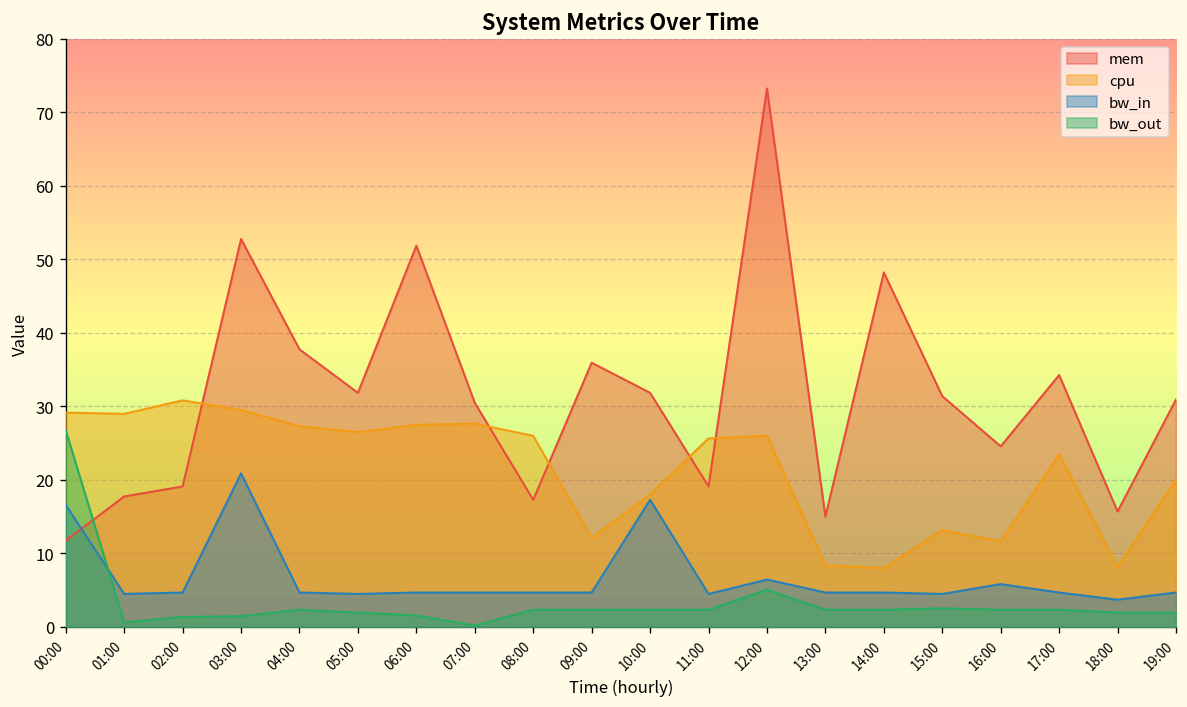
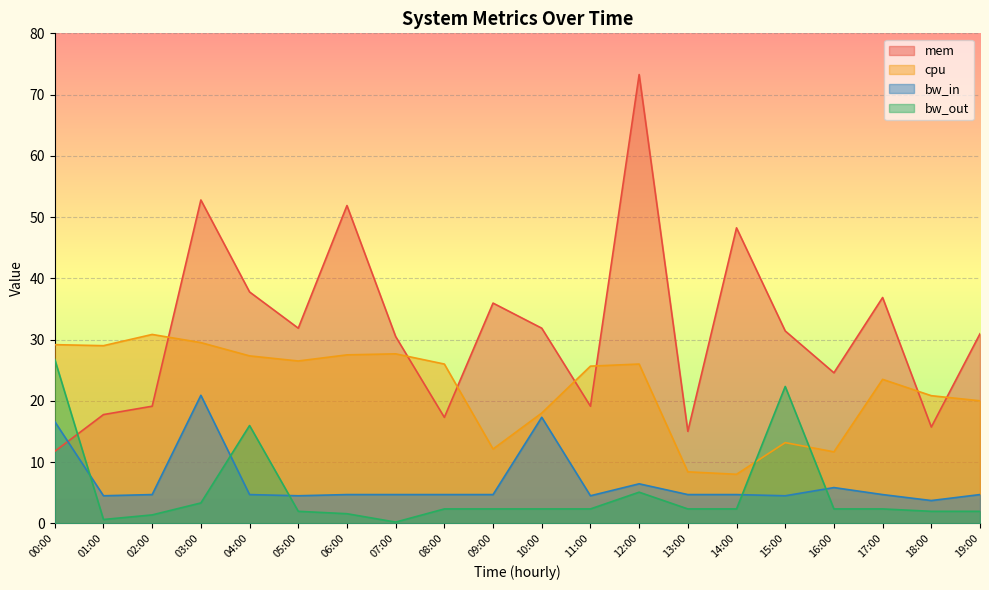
bw_out, 03:00: 1 -> 3
bw_out, 04:00: 2 -> 16
bw_out, 15:00: 3 -> 22
mem, 17:00: 34 -> 37
cpu, 18:00: 8 -> 21
